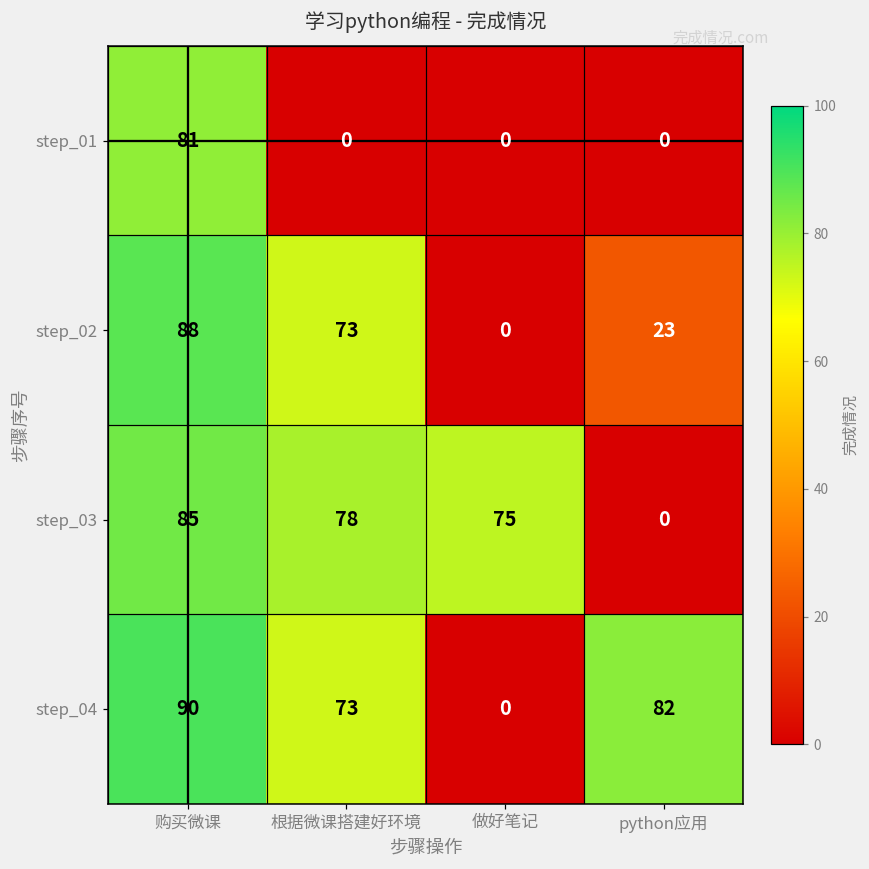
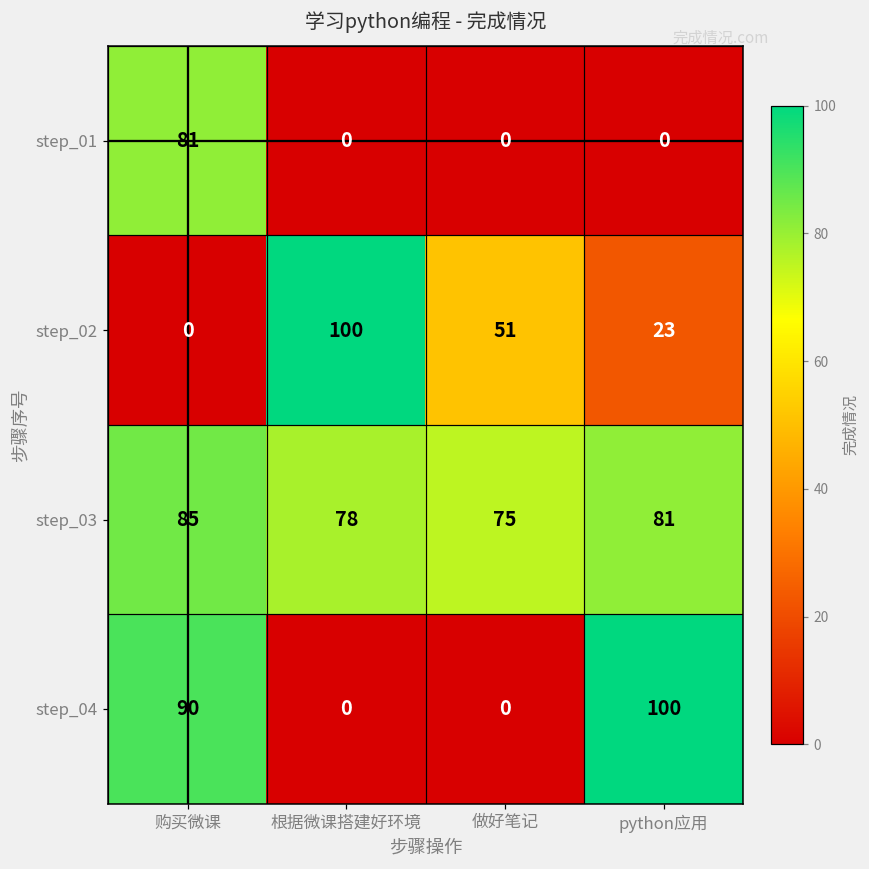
step_02, 购买微课: 88 -> 0
step_02, 根据微课搭建好环境: 73 -> 100
step_02, 做好笔记: 0 -> 51
step_03, python应用: 0 -> 81
step_04, 根据微课搭建好环境: 73 -> 0
step_04, python应用: 82 -> 100
